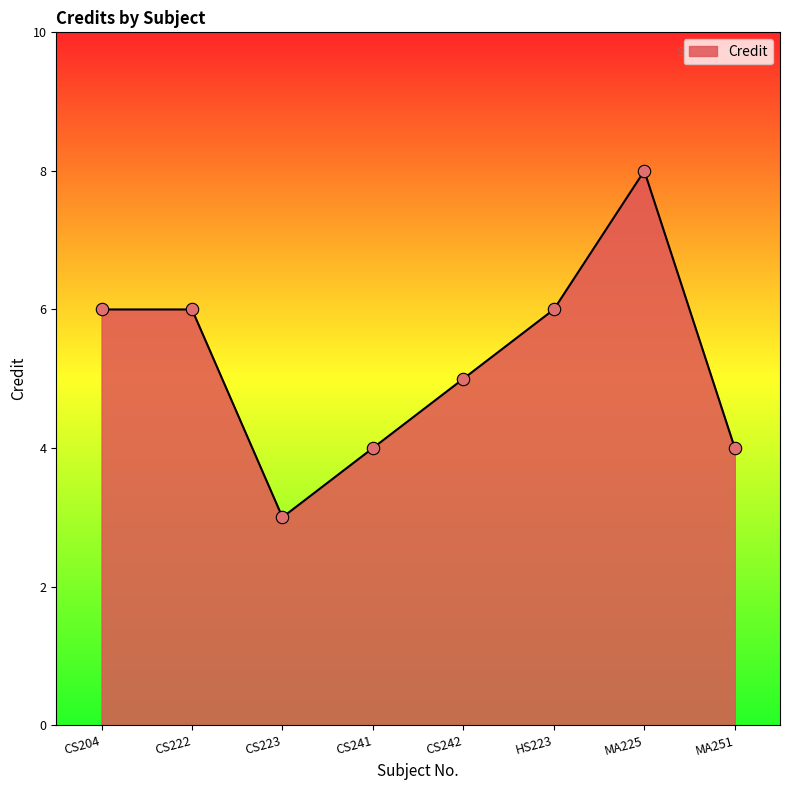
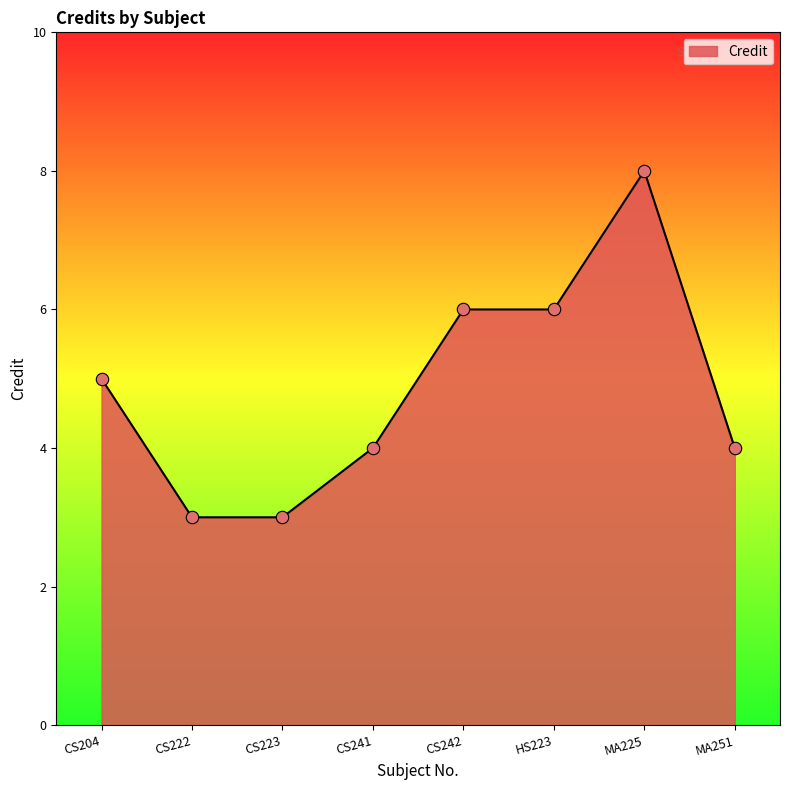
CS204: 6 -> 5
CS222: 6 -> 3
CS242: 5 -> 6
